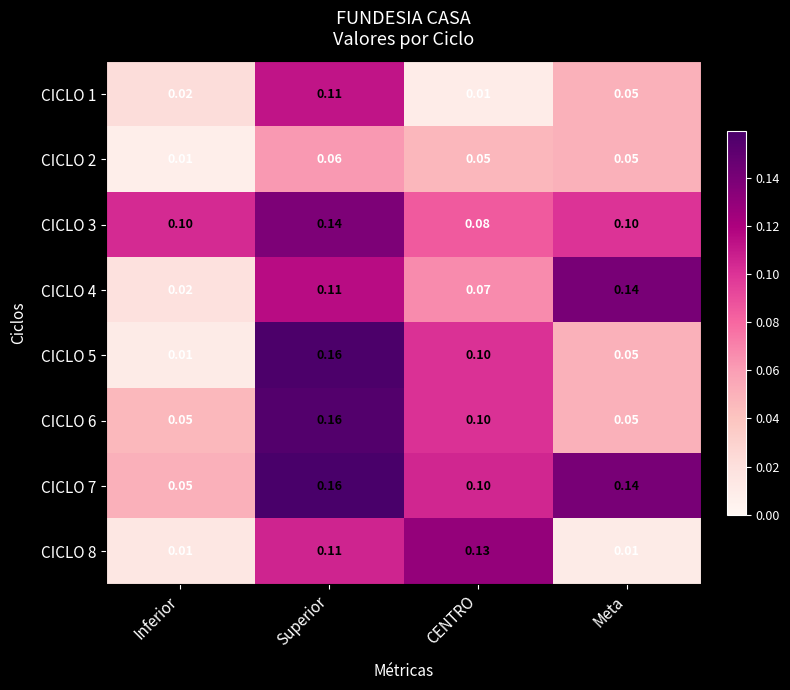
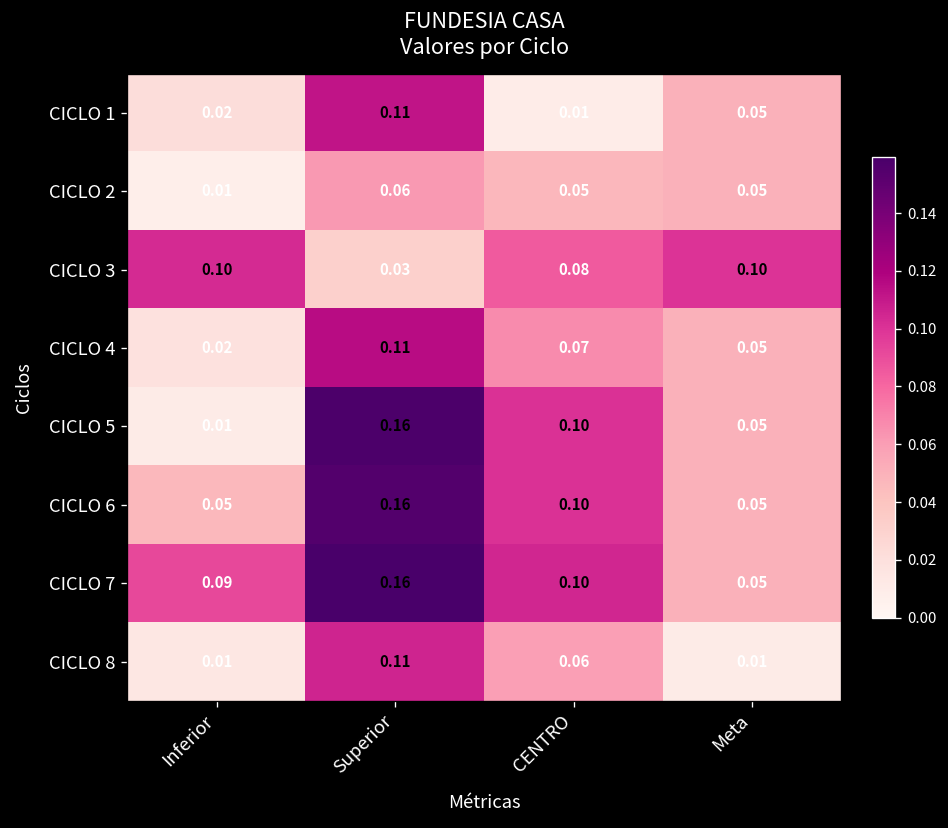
CICLO 3, Superior: 0.14 -> 0.03
CICLO 4, Meta: 0.14 -> 0.05
CICLO 7, Inferior: 0.05 -> 0.09
CICLO 7, Meta: 0.14 -> 0.05
CICLO 8, CENTRO: 0.13 -> 0.06
